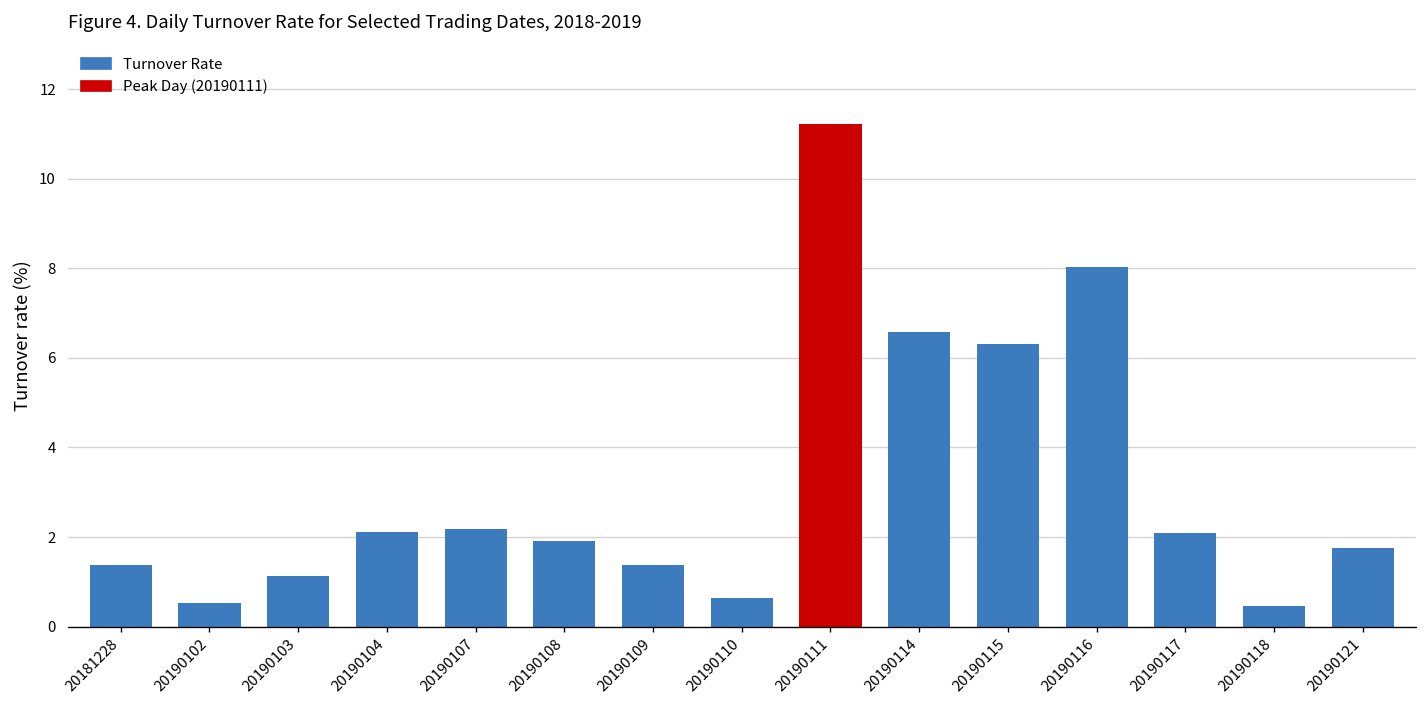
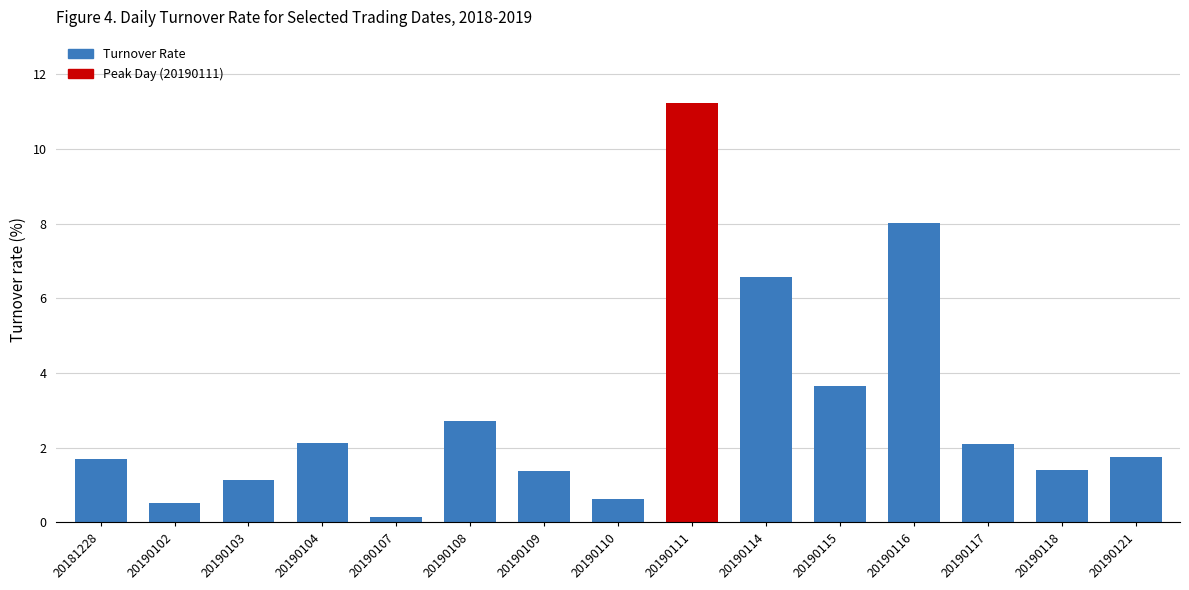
20181228: 1.4 -> 1.7
20190107: 2.2 -> 0.1
20190108: 1.9 -> 2.7
20190115: 6.3 -> 3.7
20190118: 0.5 -> 1.4
